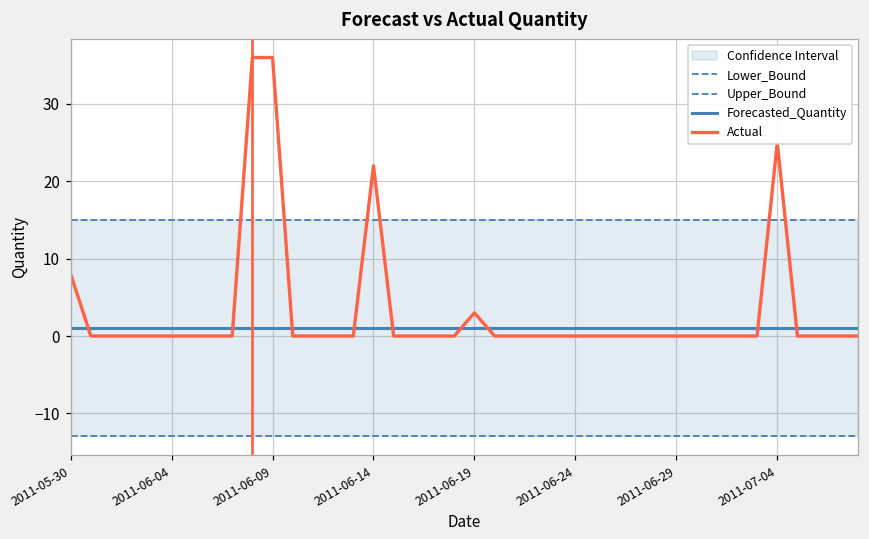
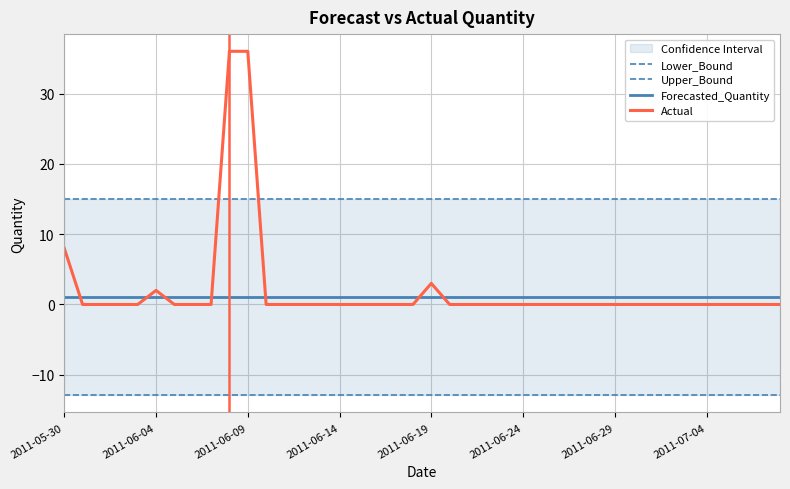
Actual, 2011-06-04: 0 -> 2
Actual, 2011-06-14: 22 -> 0
Actual, 2011-07-04: 25 -> 0
